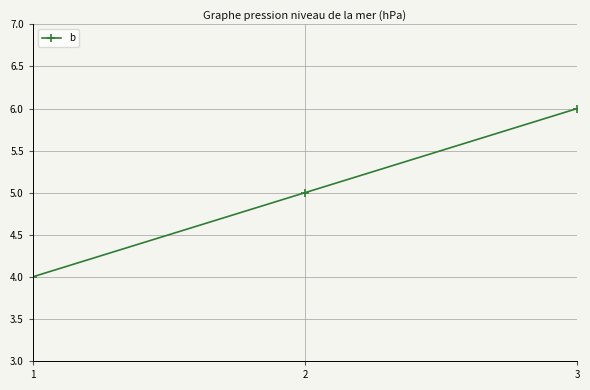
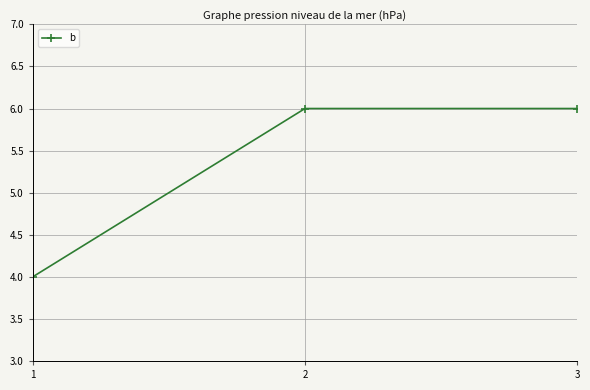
2: 5 -> 6
